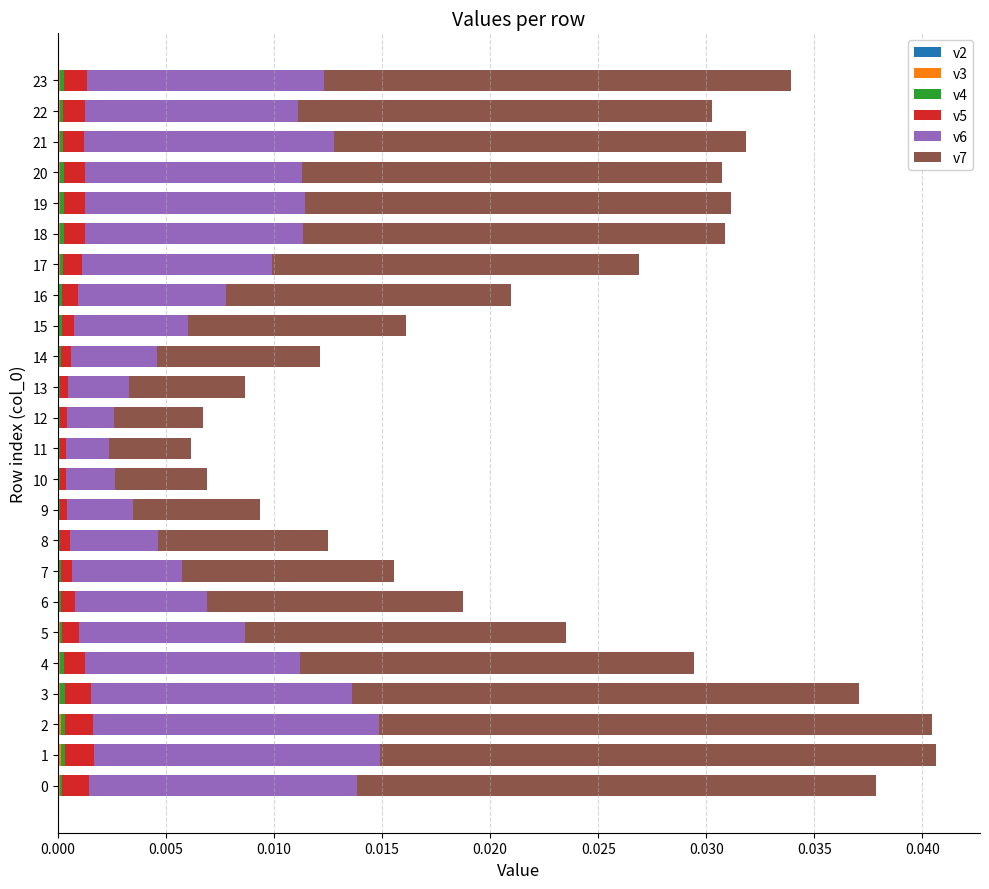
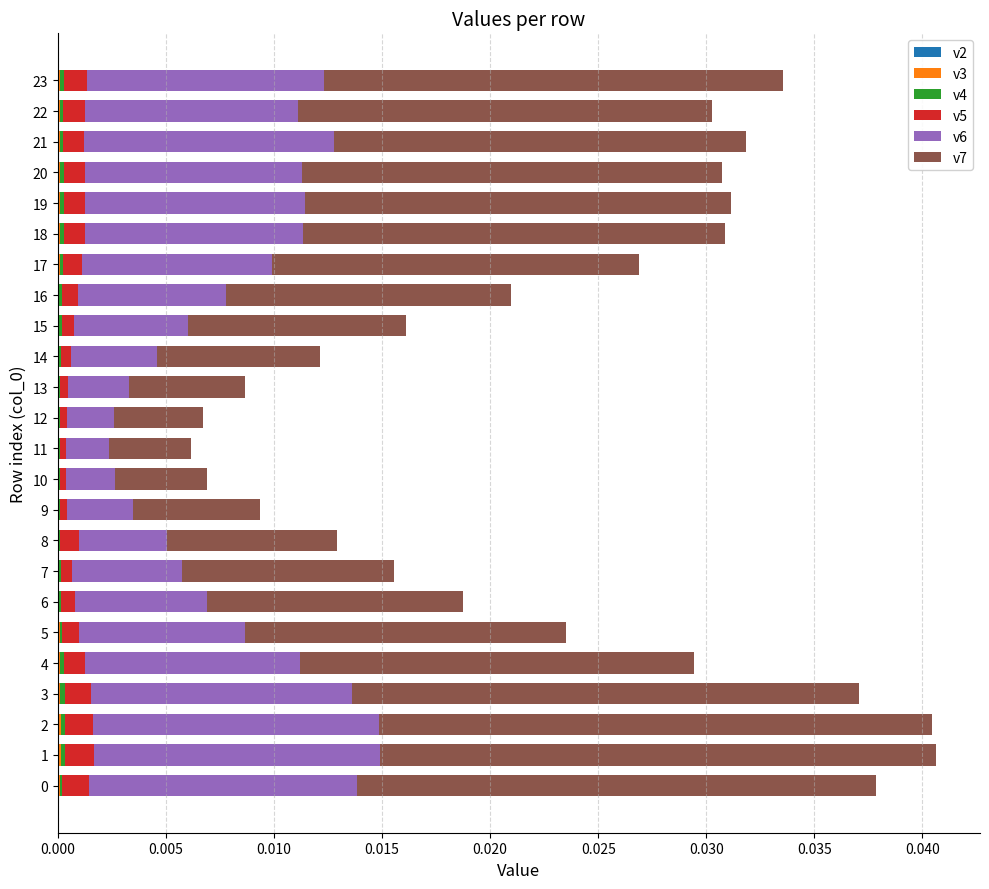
v7, 23: 0.0216 -> 0.0212
v5, 8: 0.0004 -> 0.0009
